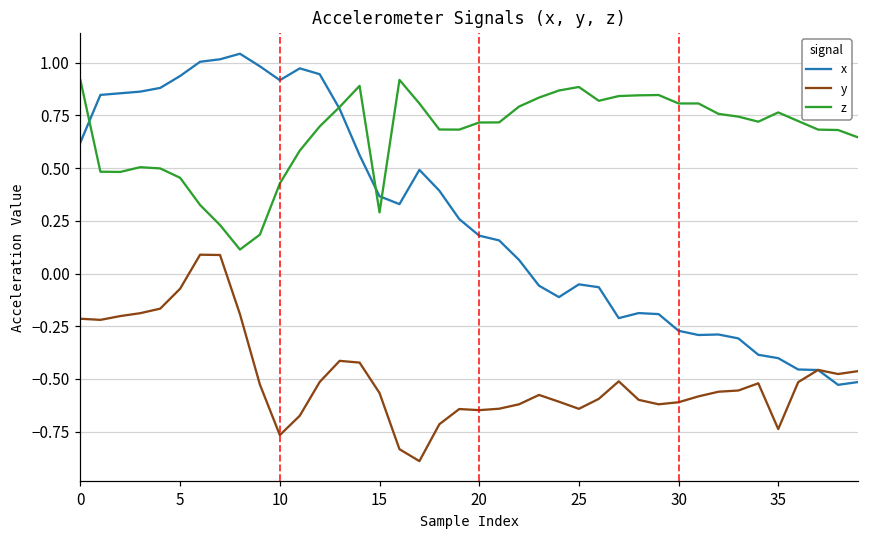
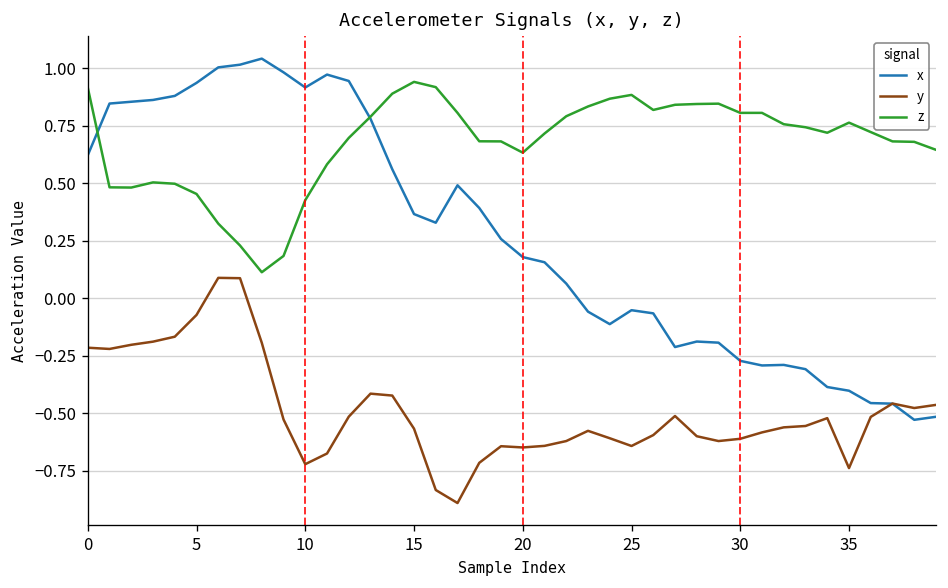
y, 10: -0.77 -> -0.72
z, 15: 0.29 -> 0.94
z, 20: 0.72 -> 0.63
